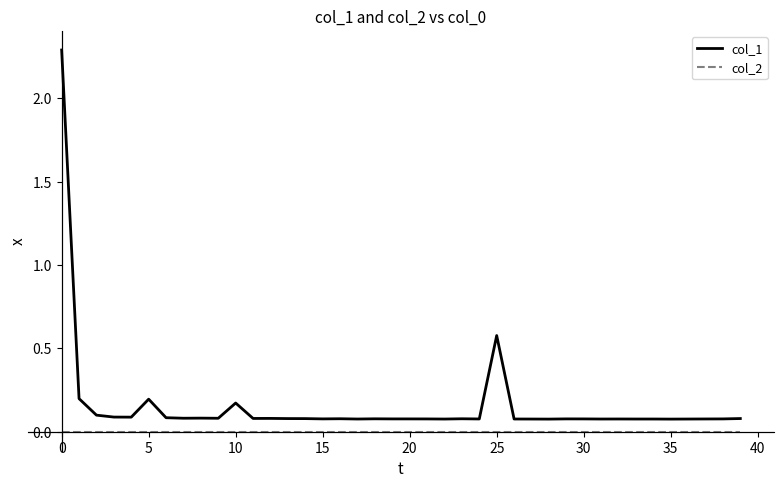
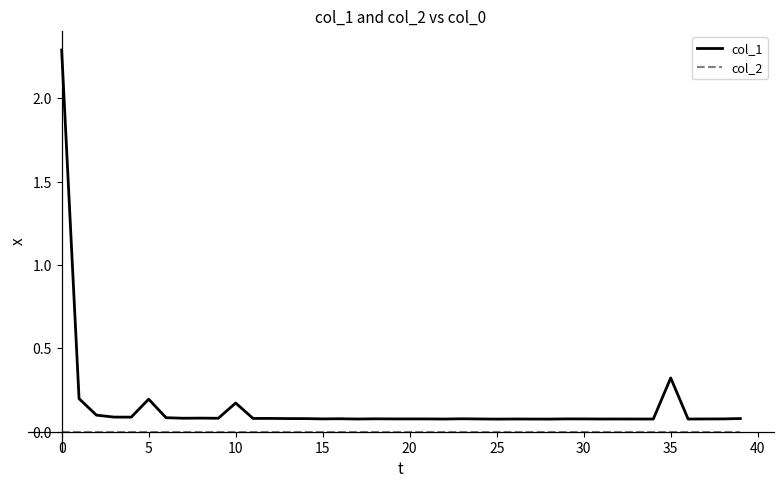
col_1, 25: 0.58 -> 0.08
col_1, 35: 0.08 -> 0.32
